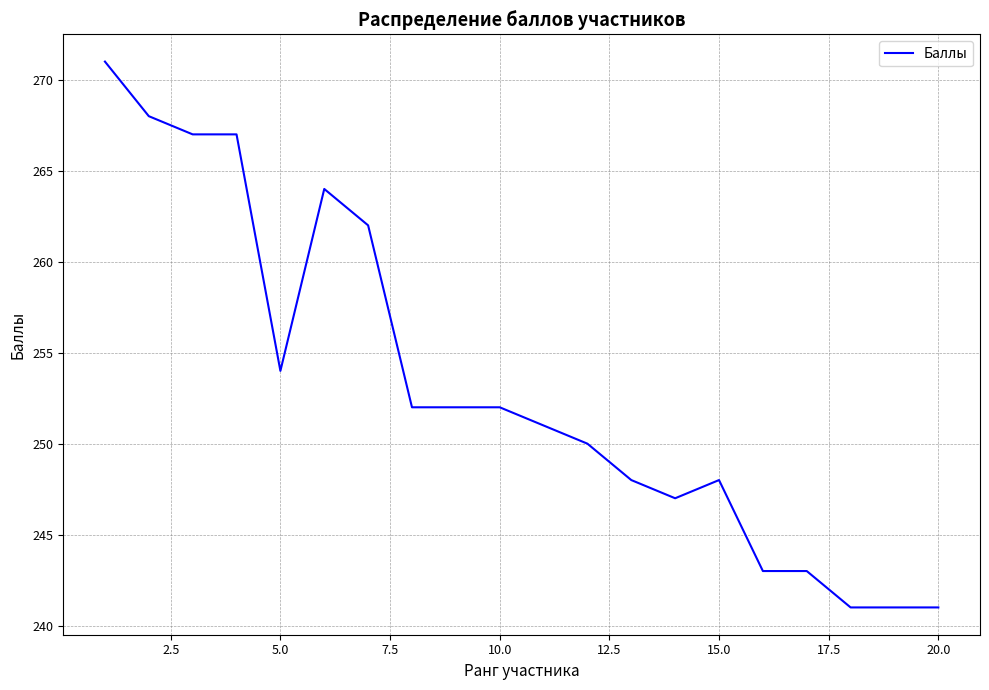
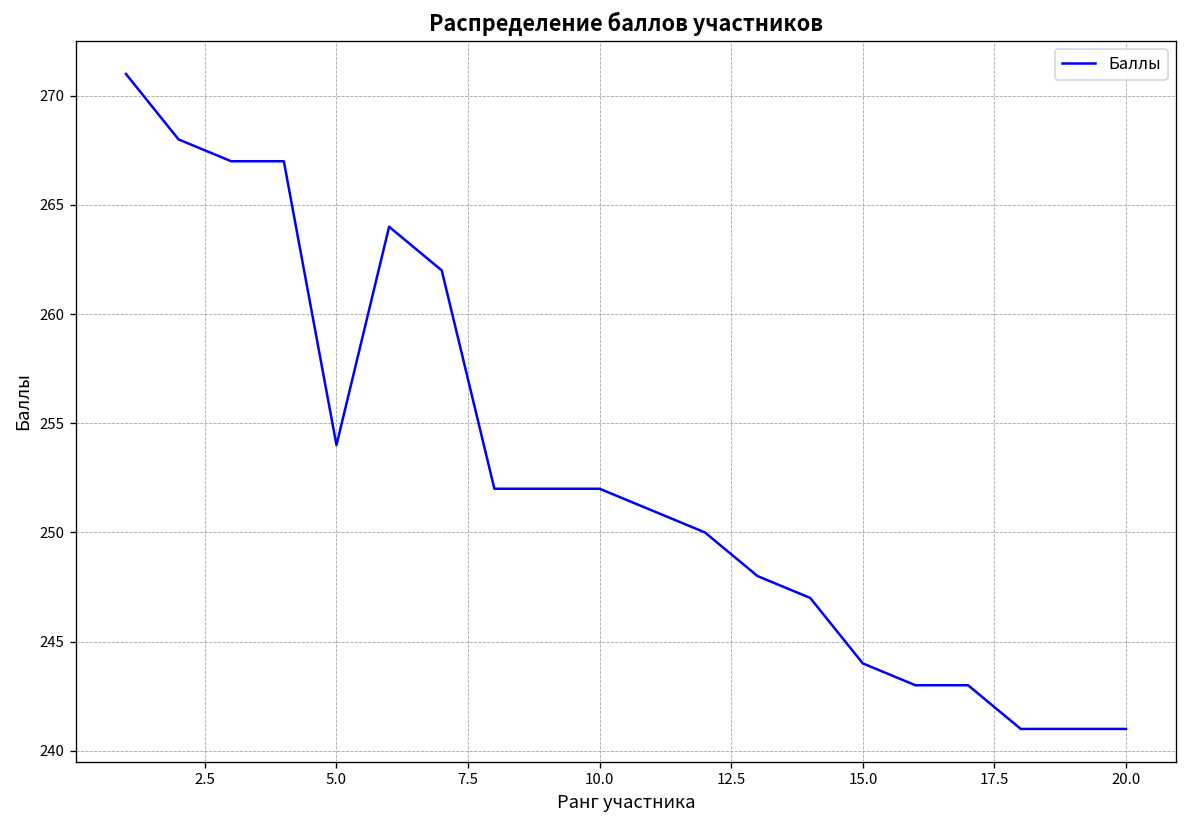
15.0: 248 -> 244
